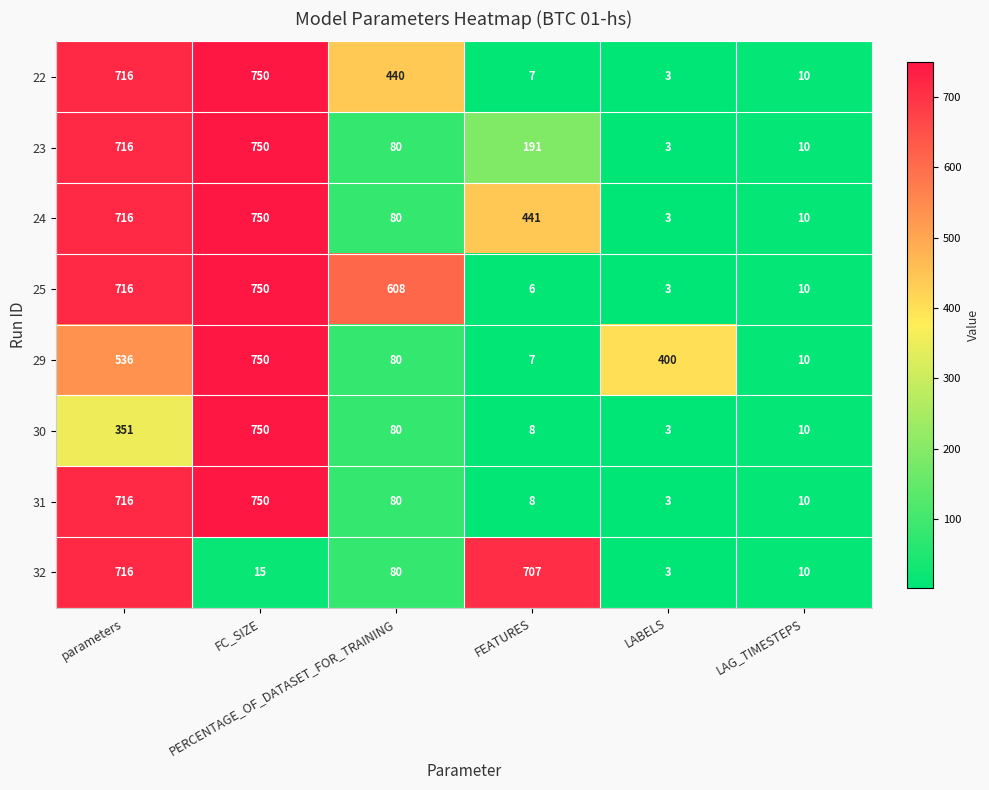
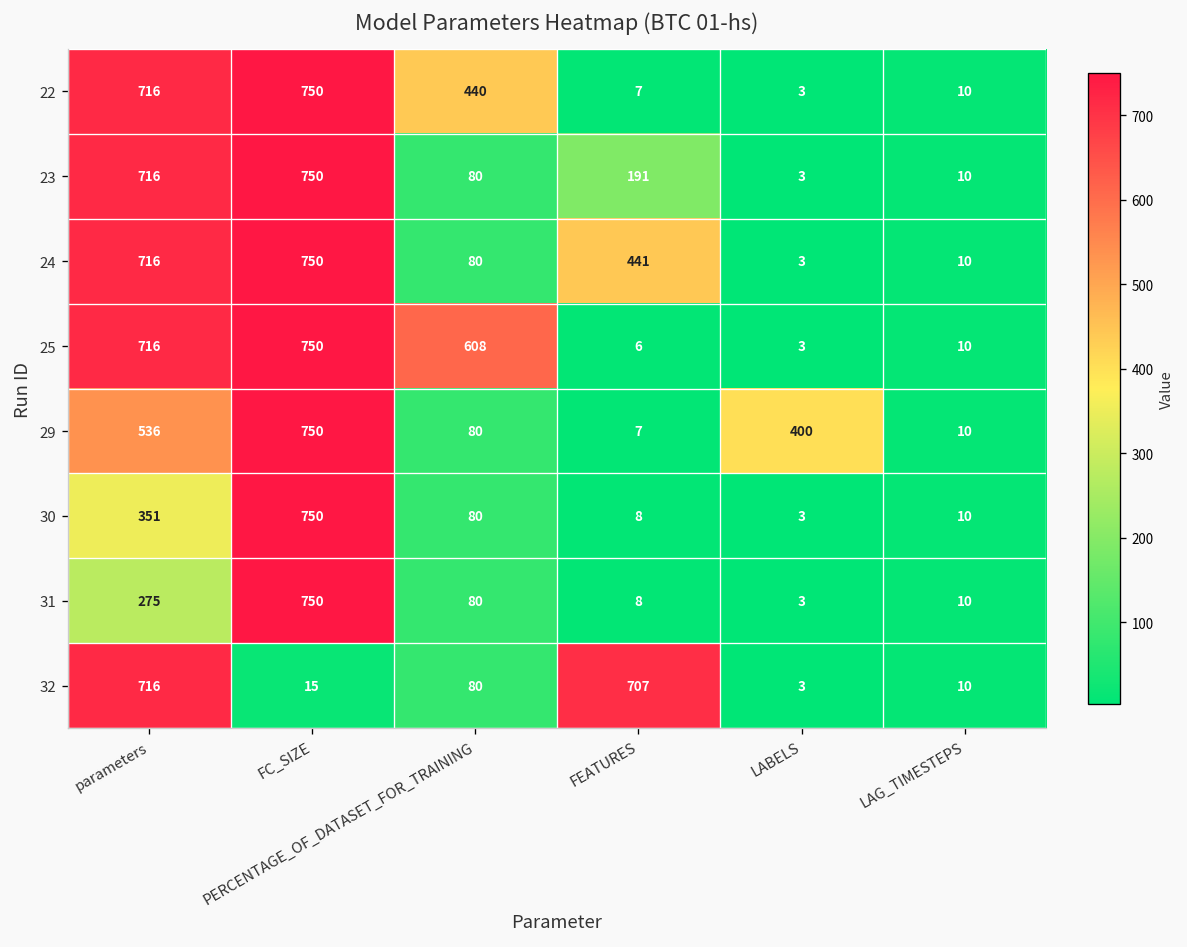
31, parameters: 716 -> 275
